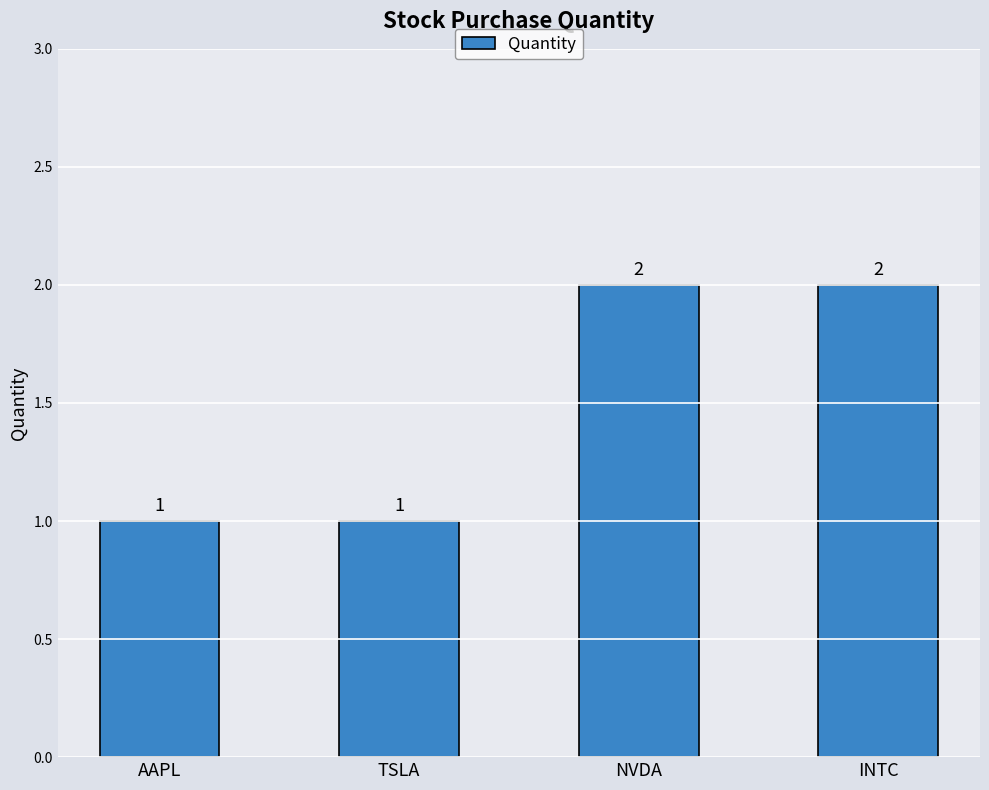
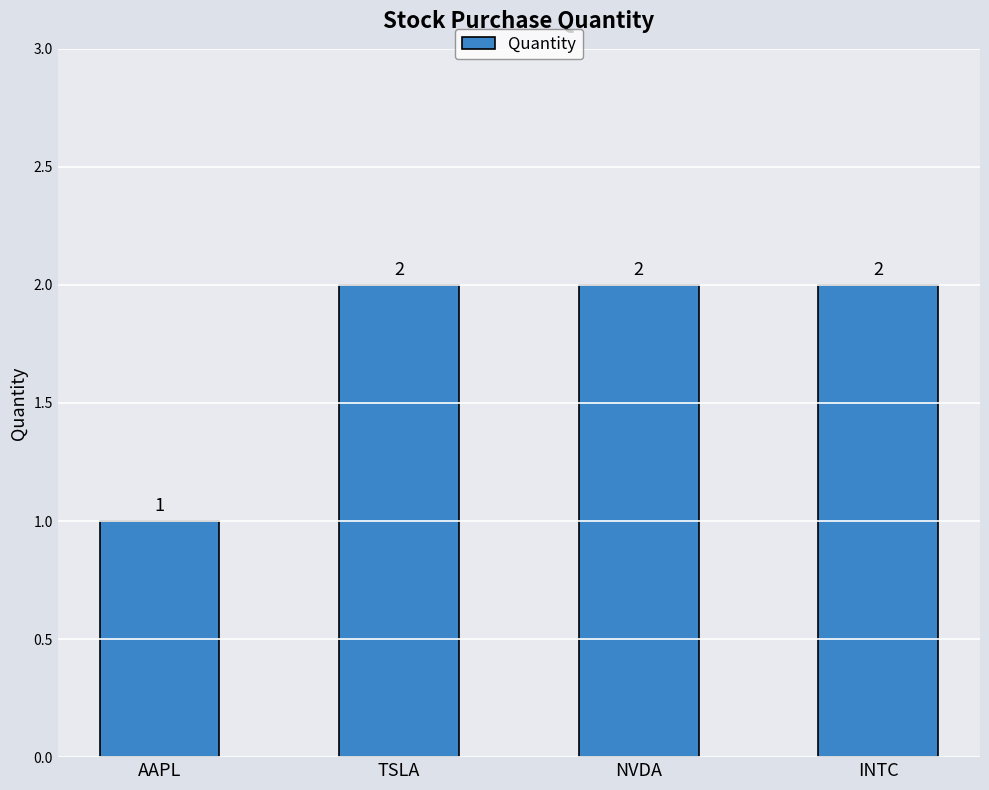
TSLA: 1 -> 2
